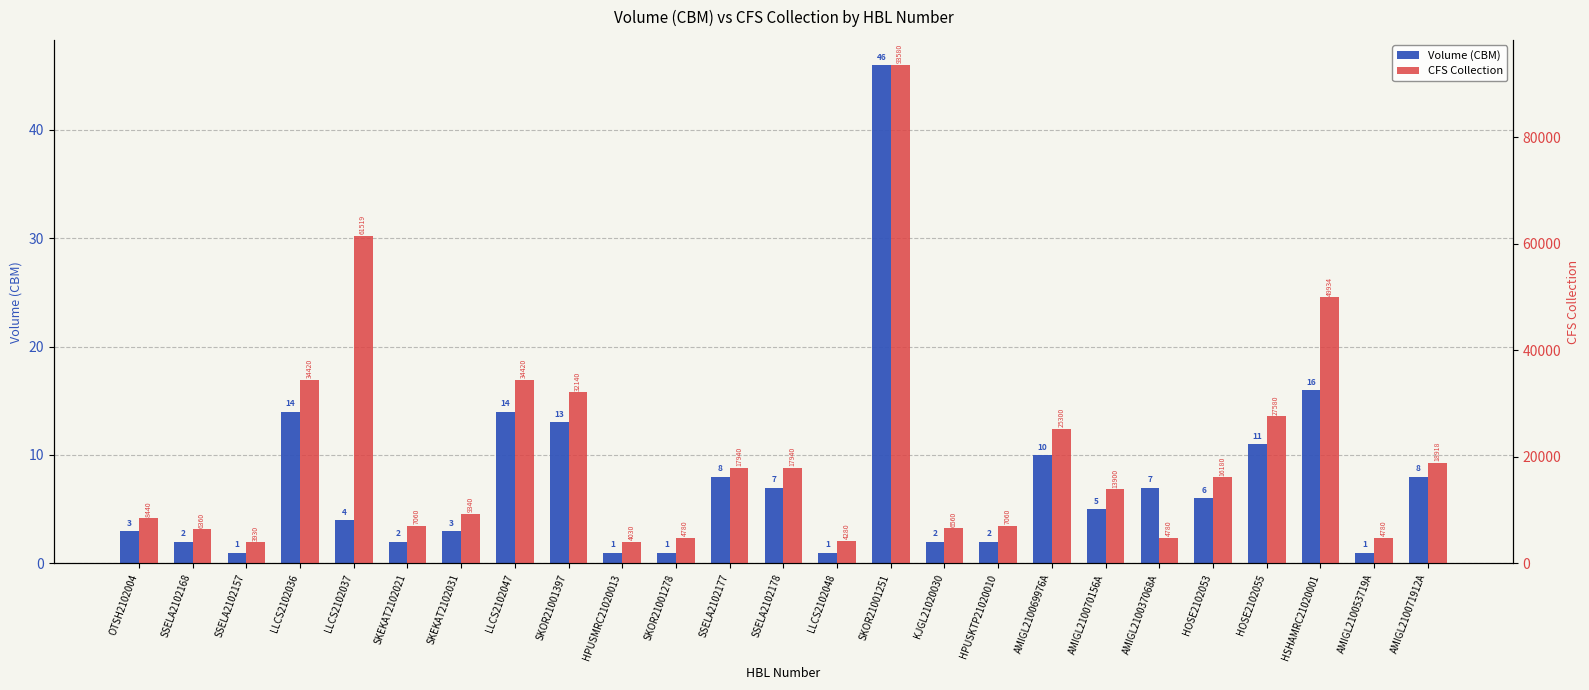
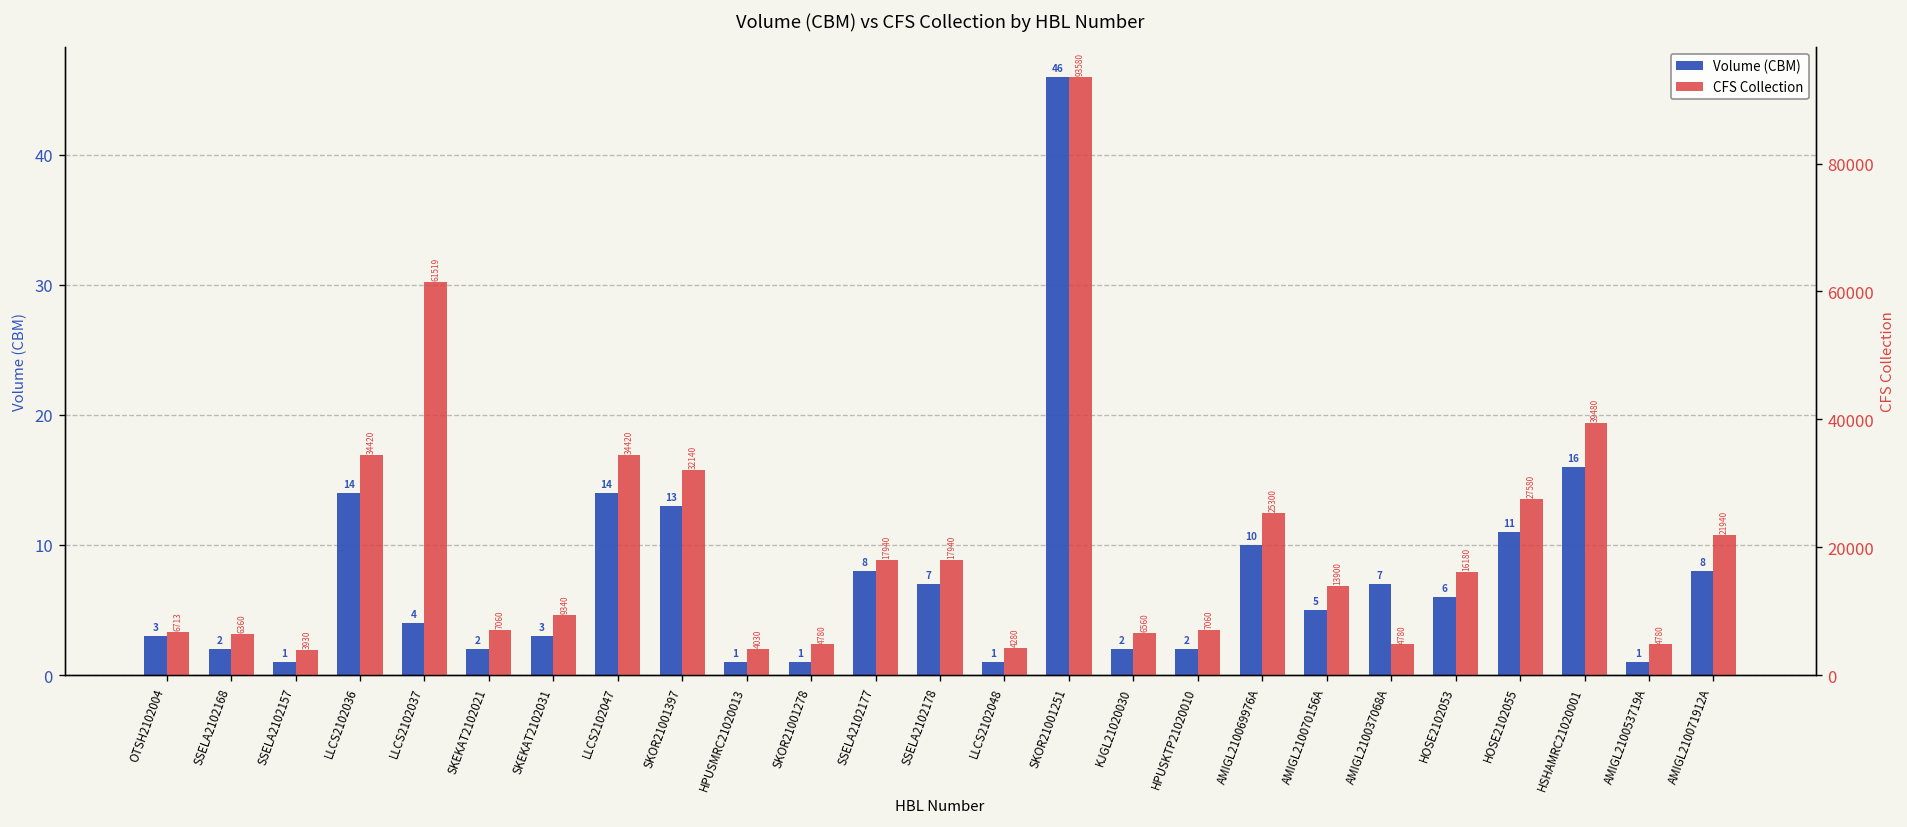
CFS Collection, OTSH2102004: 8440 -> 6713
CFS Collection, HSHAMRC21020001: 49934 -> 39480
CFS Collection, AMIGL210071912A: 18918 -> 21940
